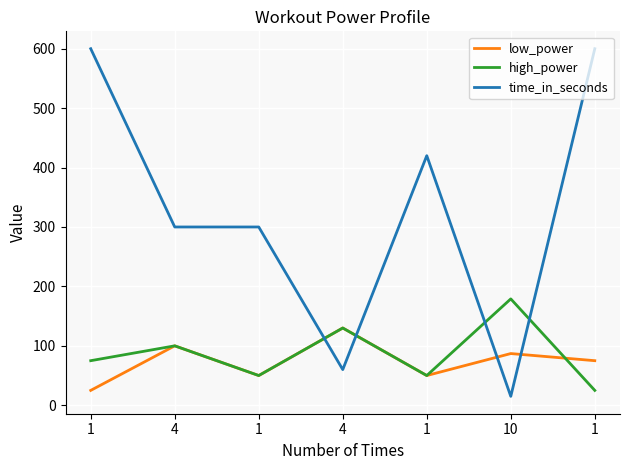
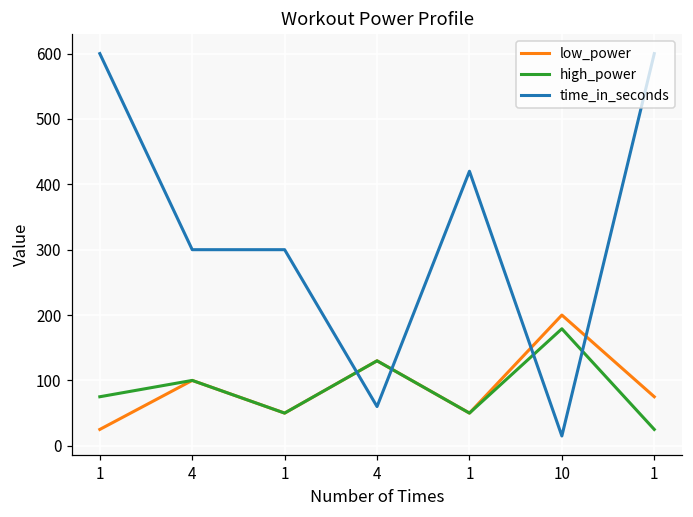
low_power, 10: 90 -> 200
